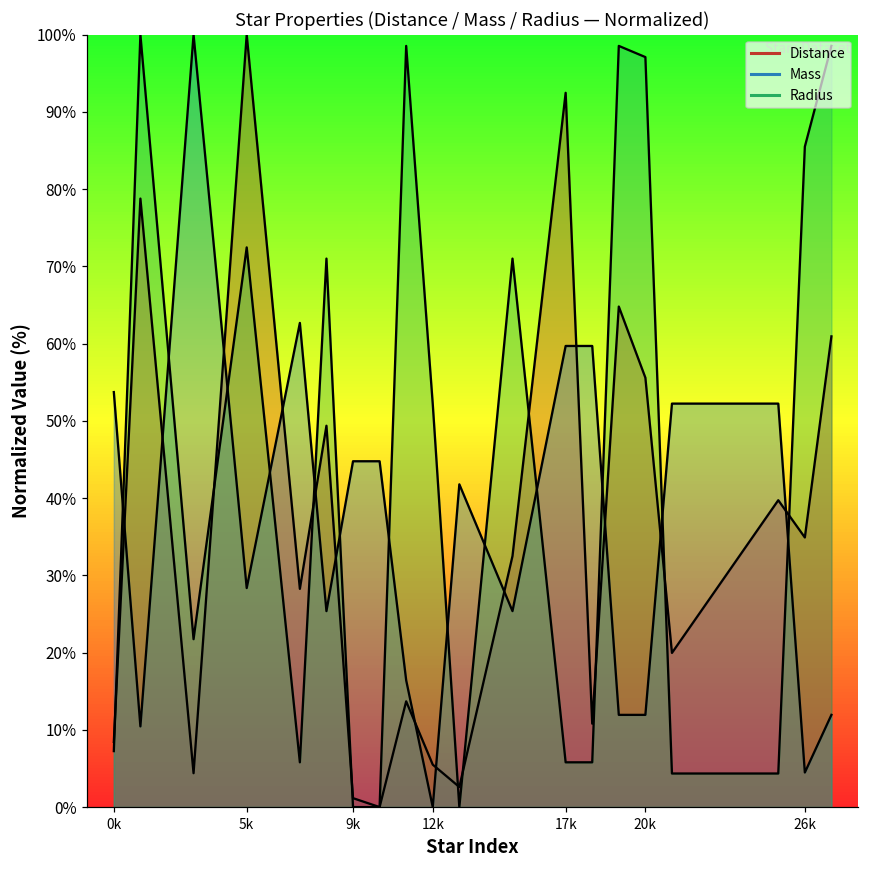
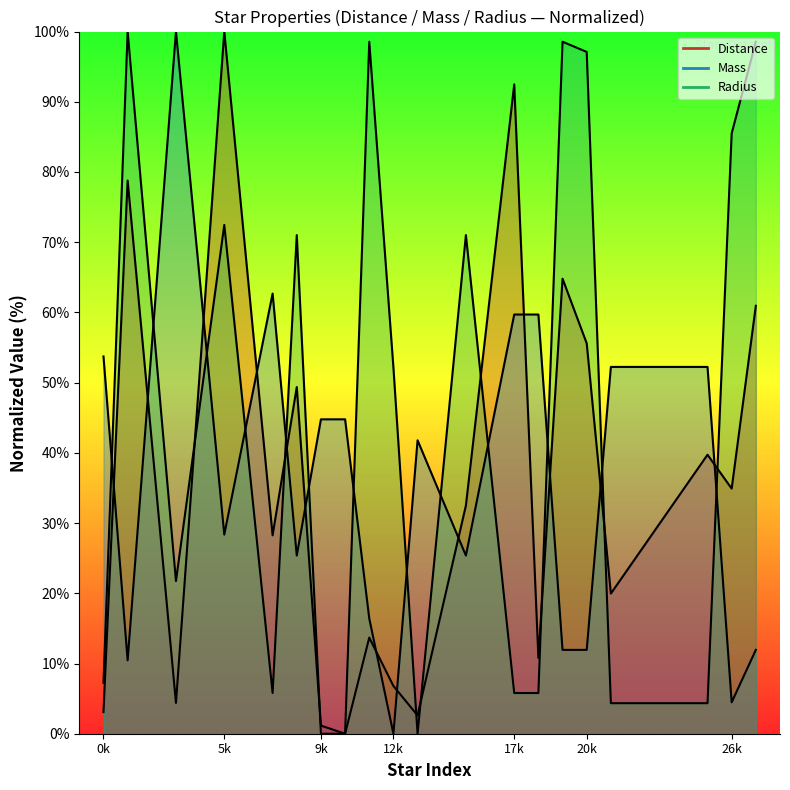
Distance, 0k: 8% -> 3%
Distance, 12k: 5% -> 7%
